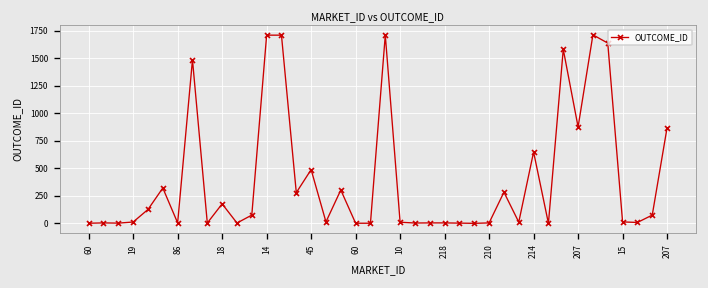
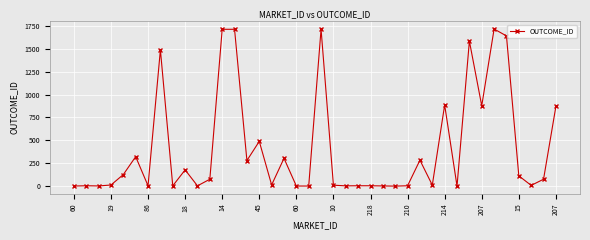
214: 600 -> 900
15: 0 -> 100
